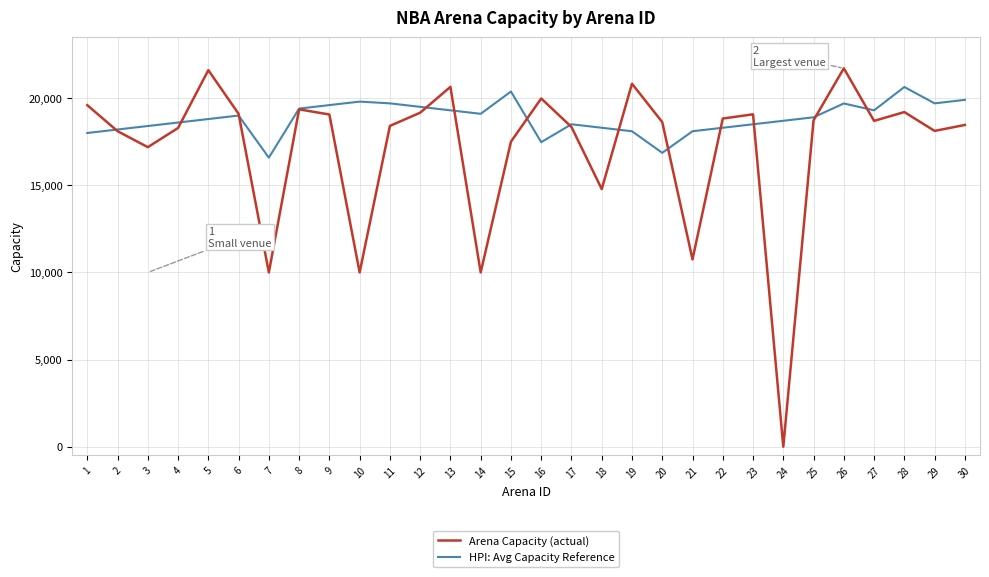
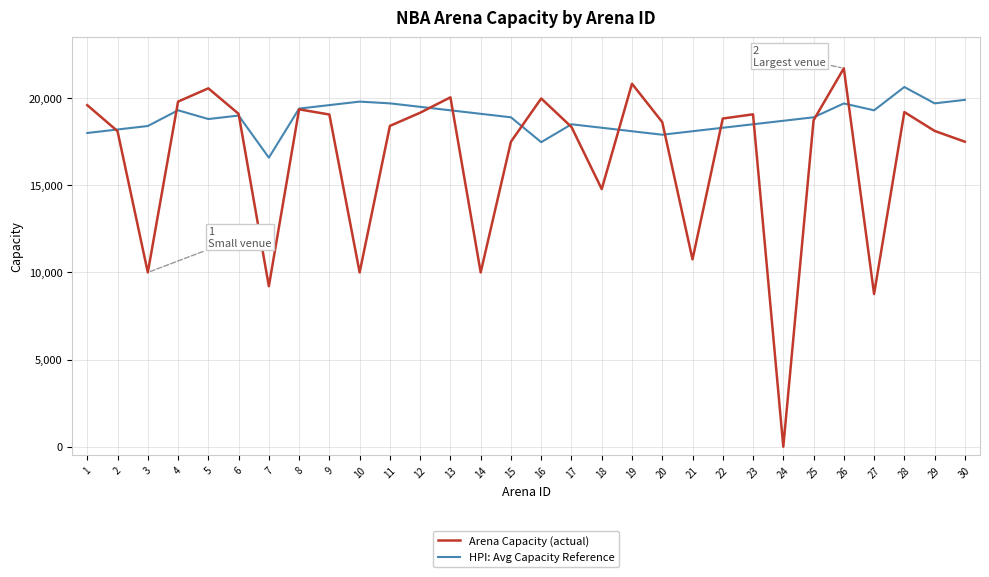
Arena Capacity (actual), 3: 17,200 -> 10,000
Arena Capacity (actual), 4: 18,300 -> 19,800
HPI: Avg Capacity Reference, 4: 18,600 -> 19,300
Arena Capacity (actual), 5: 21,600 -> 20,600
Arena Capacity (actual), 7: 10,000 -> 9,200
Arena Capacity (actual), 13: 20,600 -> 20,000
HPI: Avg Capacity Reference, 15: 20,400 -> 18,900
HPI: Avg Capacity Reference, 20: 16,900 -> 17,900
Arena Capacity (actual), 27: 18,700 -> 8,800
Arena Capacity (actual), 30: 18,500 -> 17,500
